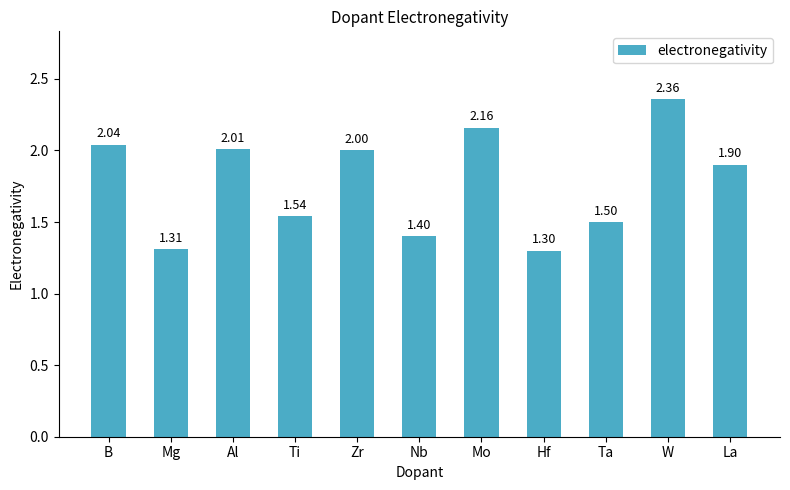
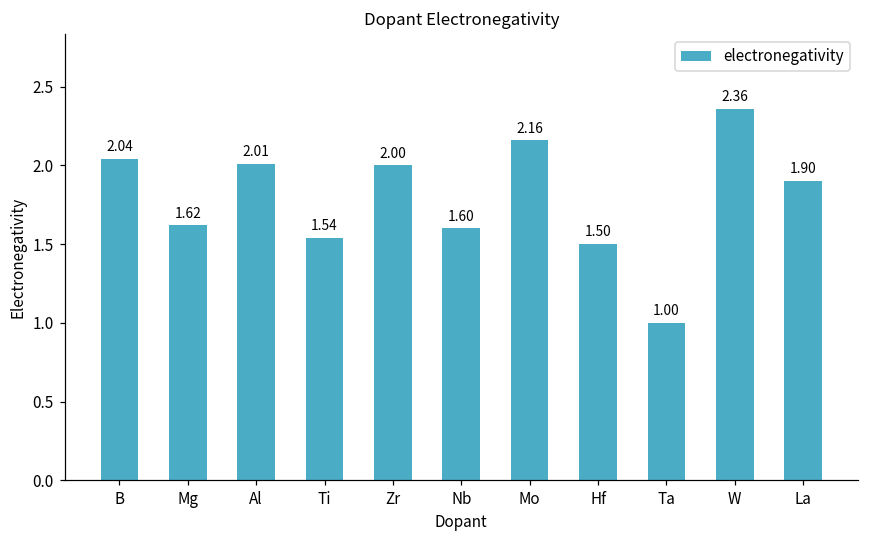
Mg: 1.31 -> 1.62
Nb: 1.40 -> 1.60
Hf: 1.30 -> 1.50
Ta: 1.50 -> 1.00
